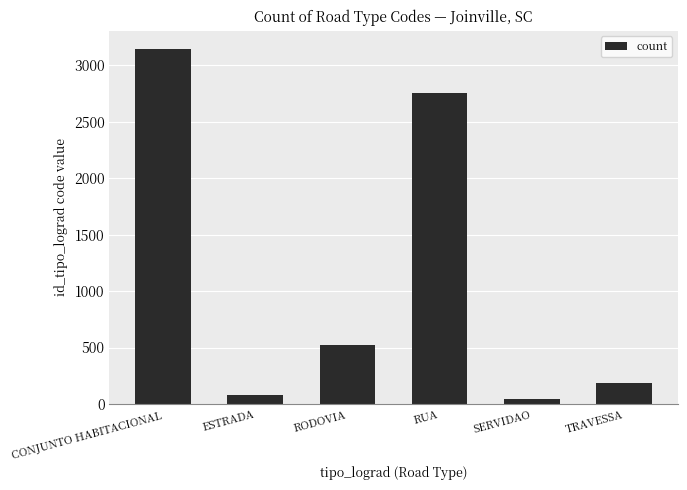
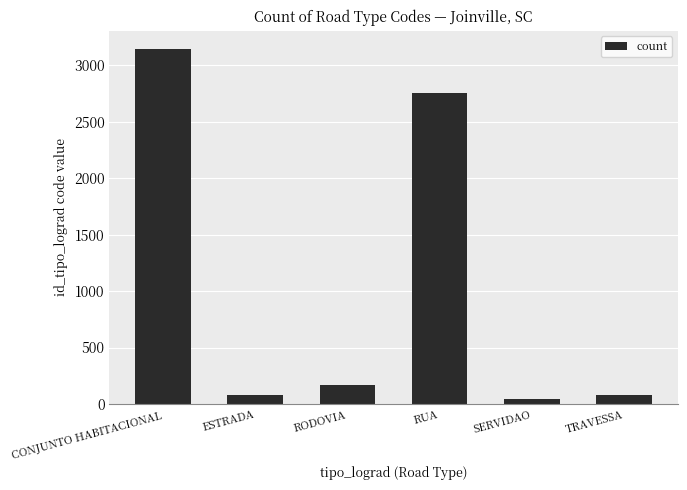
RODOVIA: 520 -> 160
TRAVESSA: 190 -> 80
